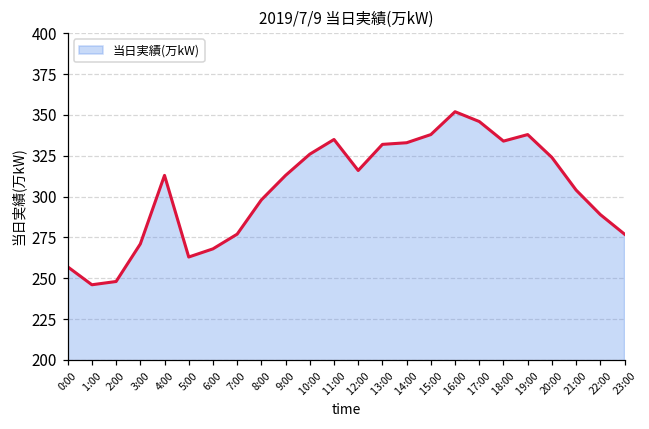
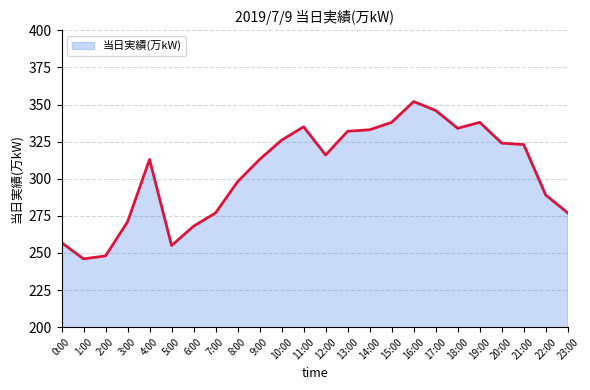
5:00: 263 -> 255
21:00: 304 -> 323
